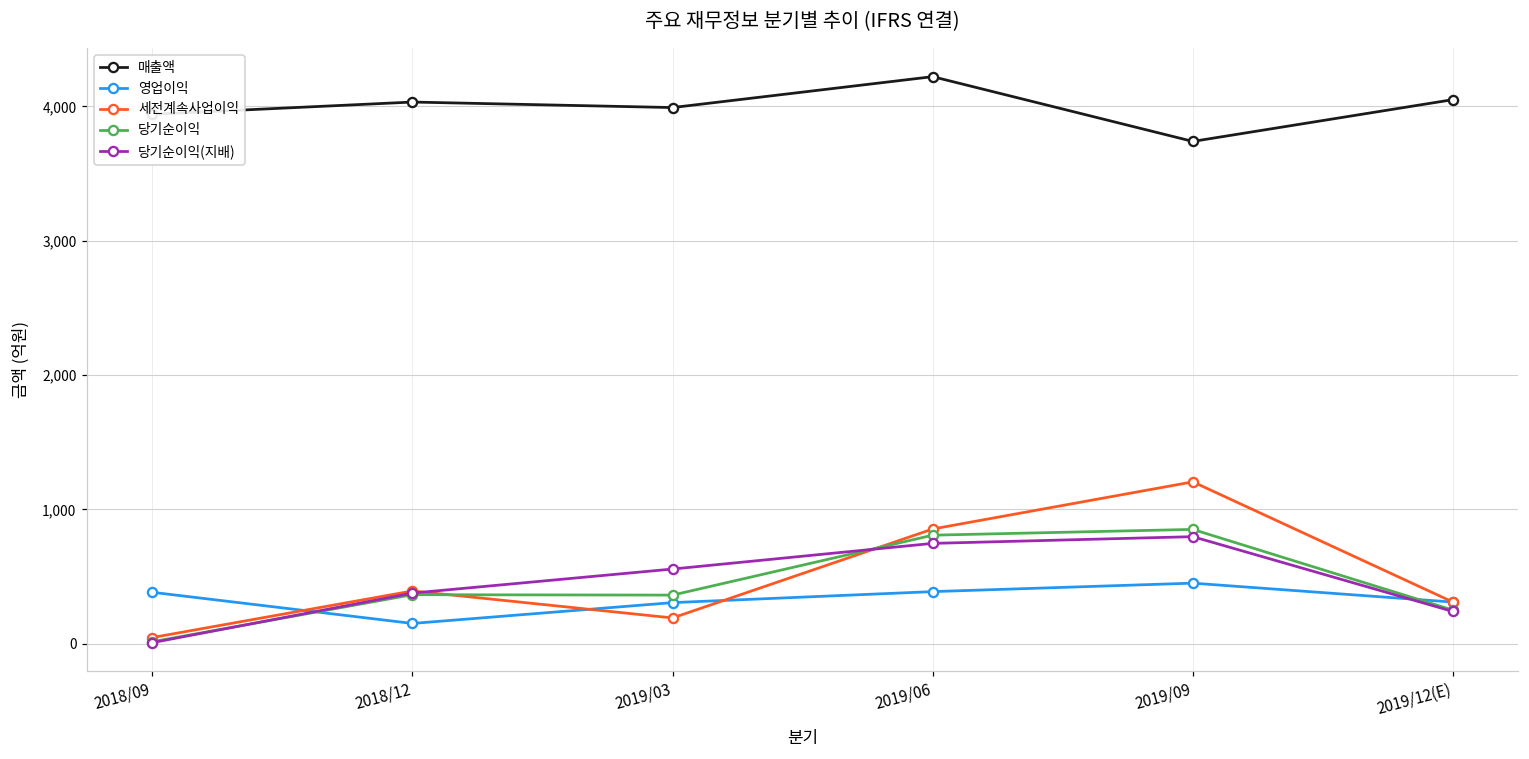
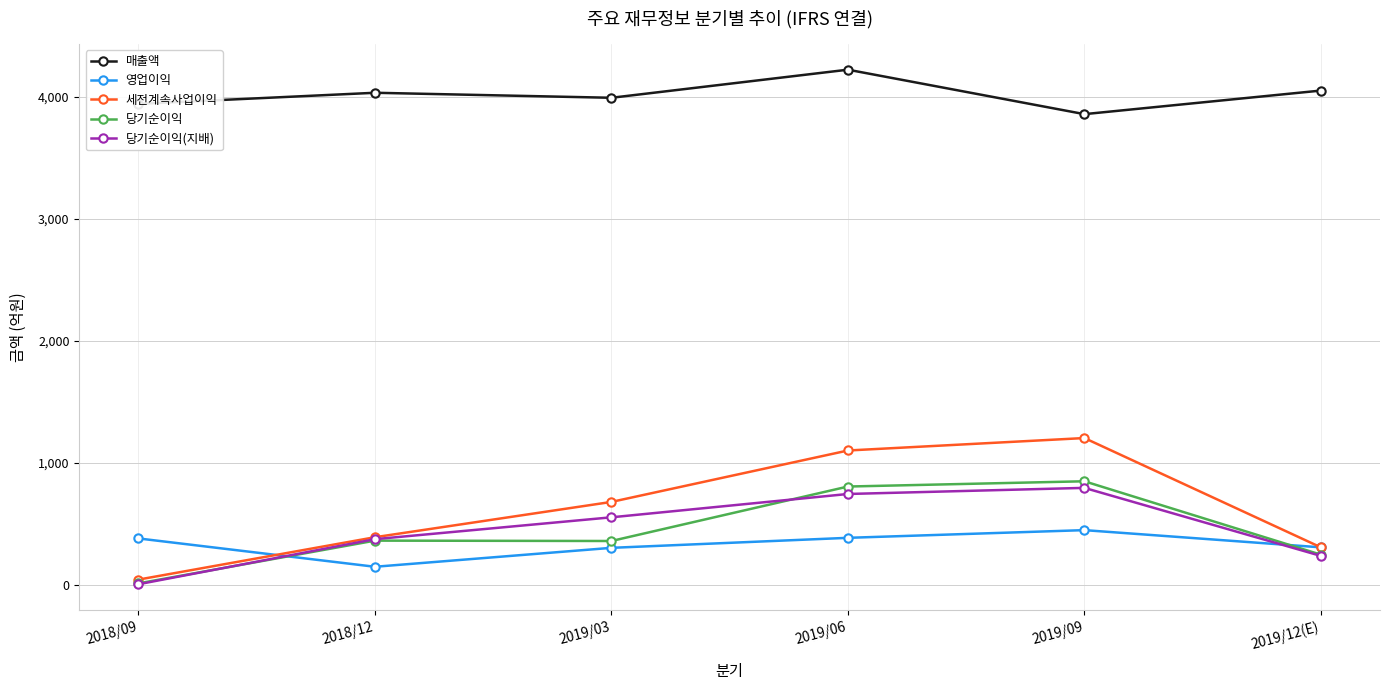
세전계속사업이익, 2019/03: 190 -> 680
세전계속사업이익, 2019/06: 850 -> 1,100
매출액, 2019/09: 3,740 -> 3,860
